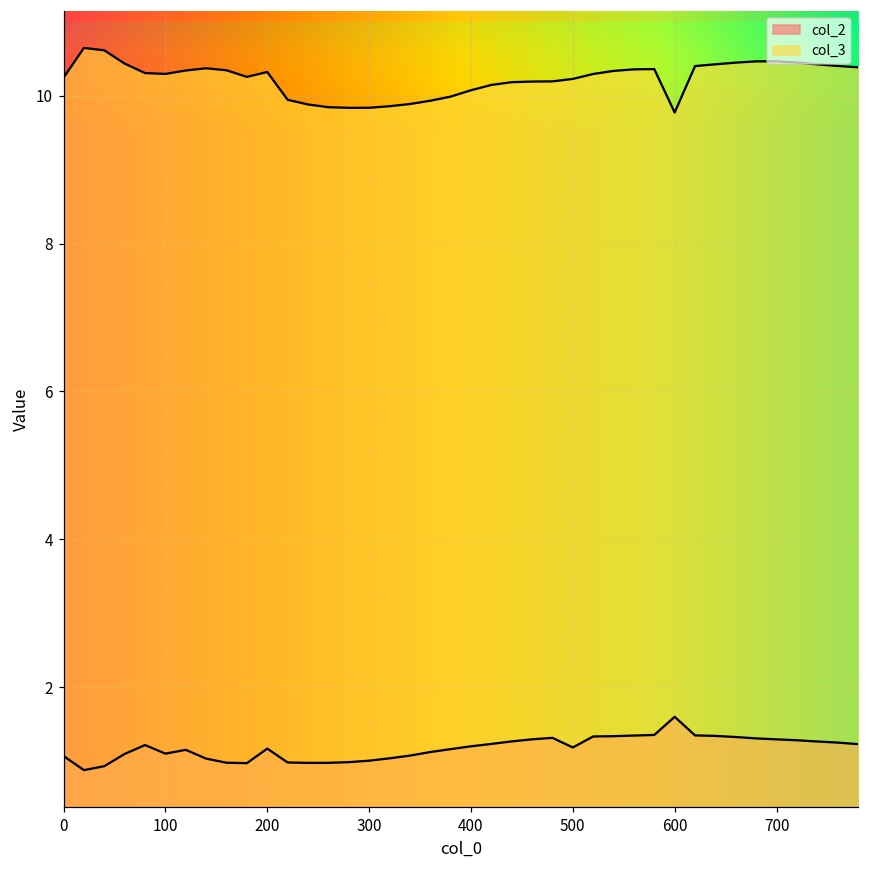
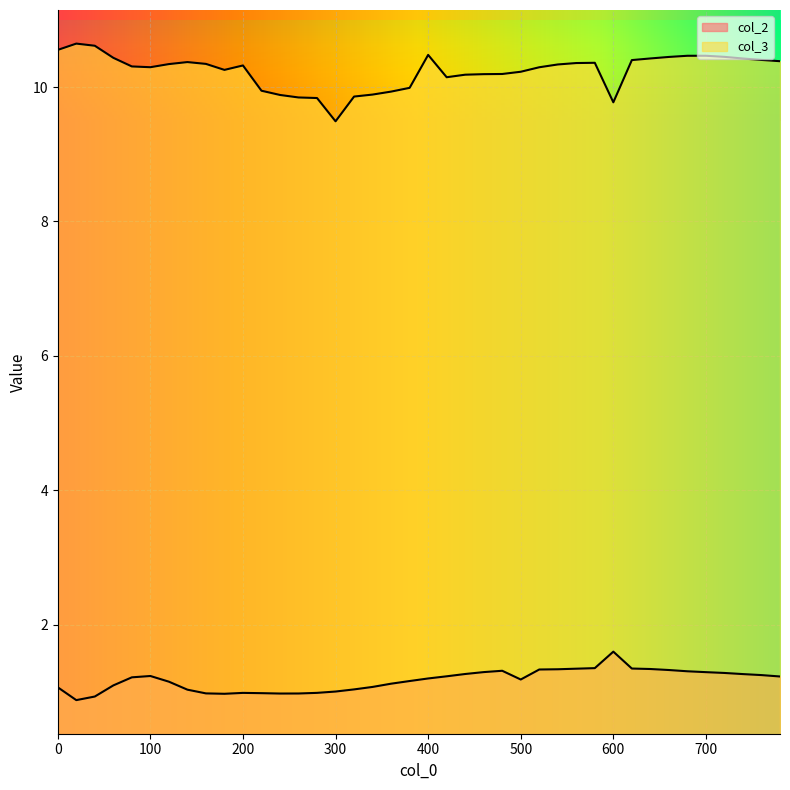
col_3, 0: 10.2 -> 10.6
col_2, 100: 1.1 -> 1.2
col_2, 200: 1.2 -> 1.0
col_3, 300: 9.8 -> 9.5
col_3, 400: 10.1 -> 10.5
